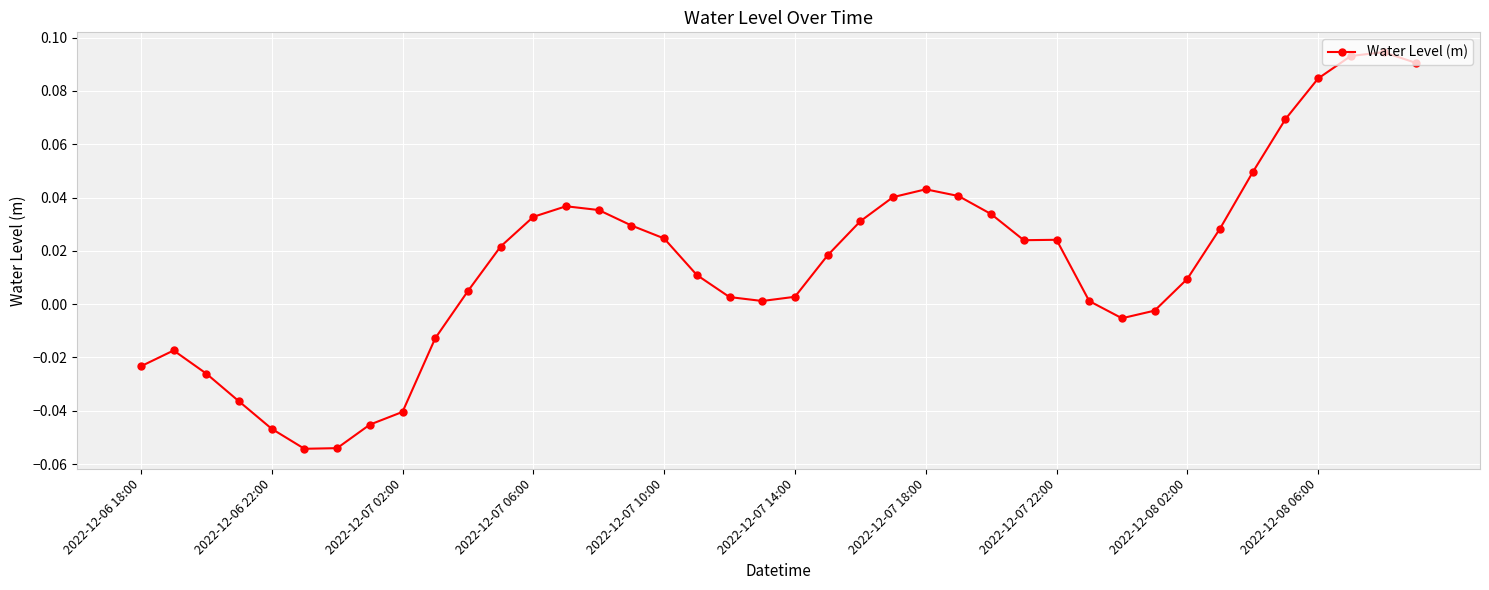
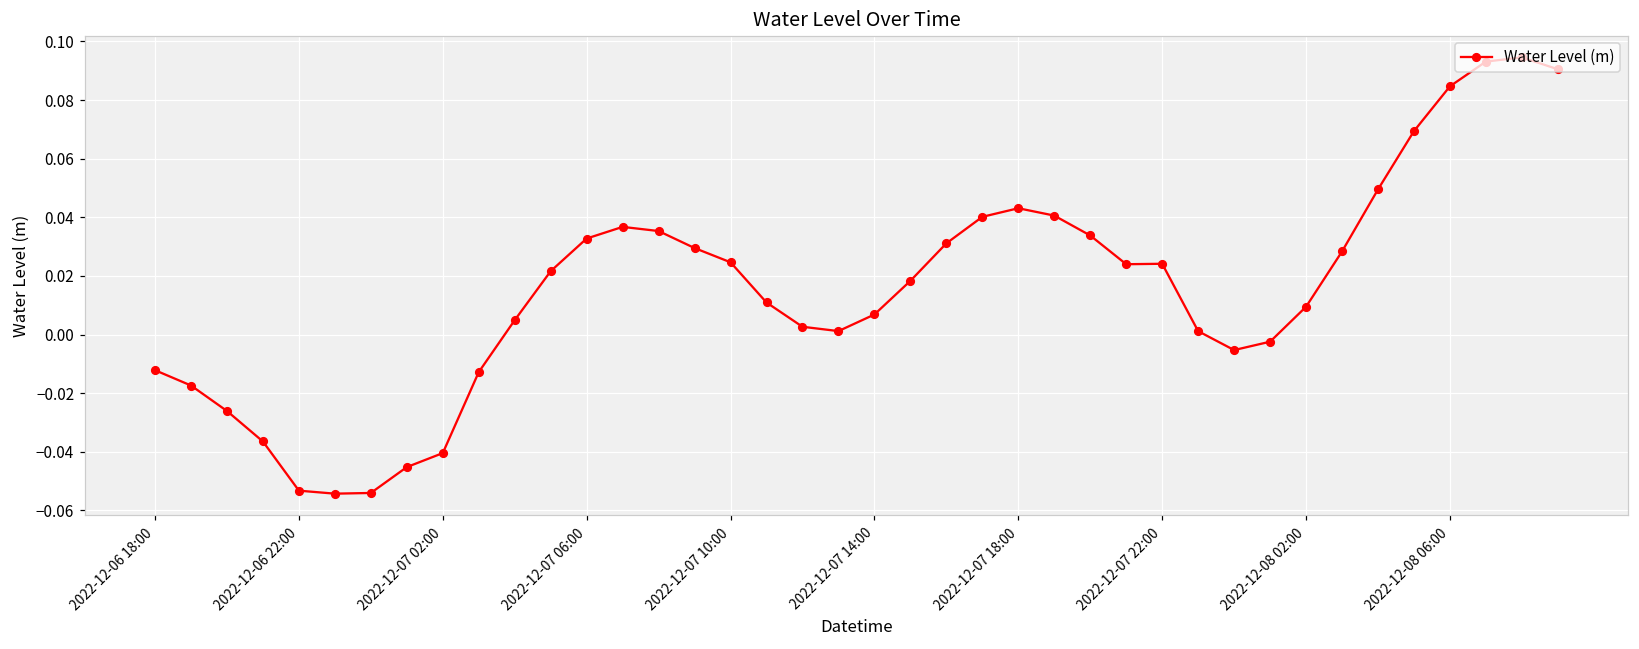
2022-12-06 18:00: -0.023 -> -0.012
2022-12-06 22:00: -0.047 -> -0.053
2022-12-07 14:00: 0.003 -> 0.007
